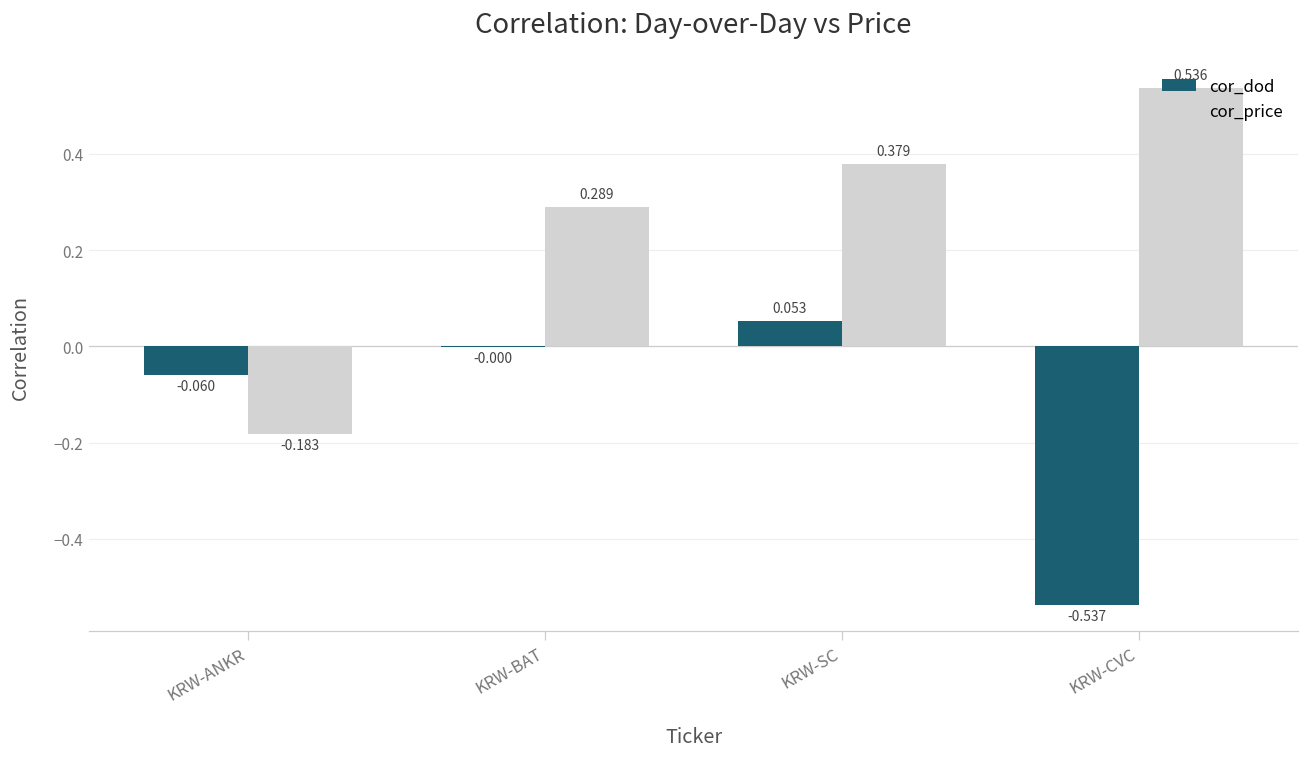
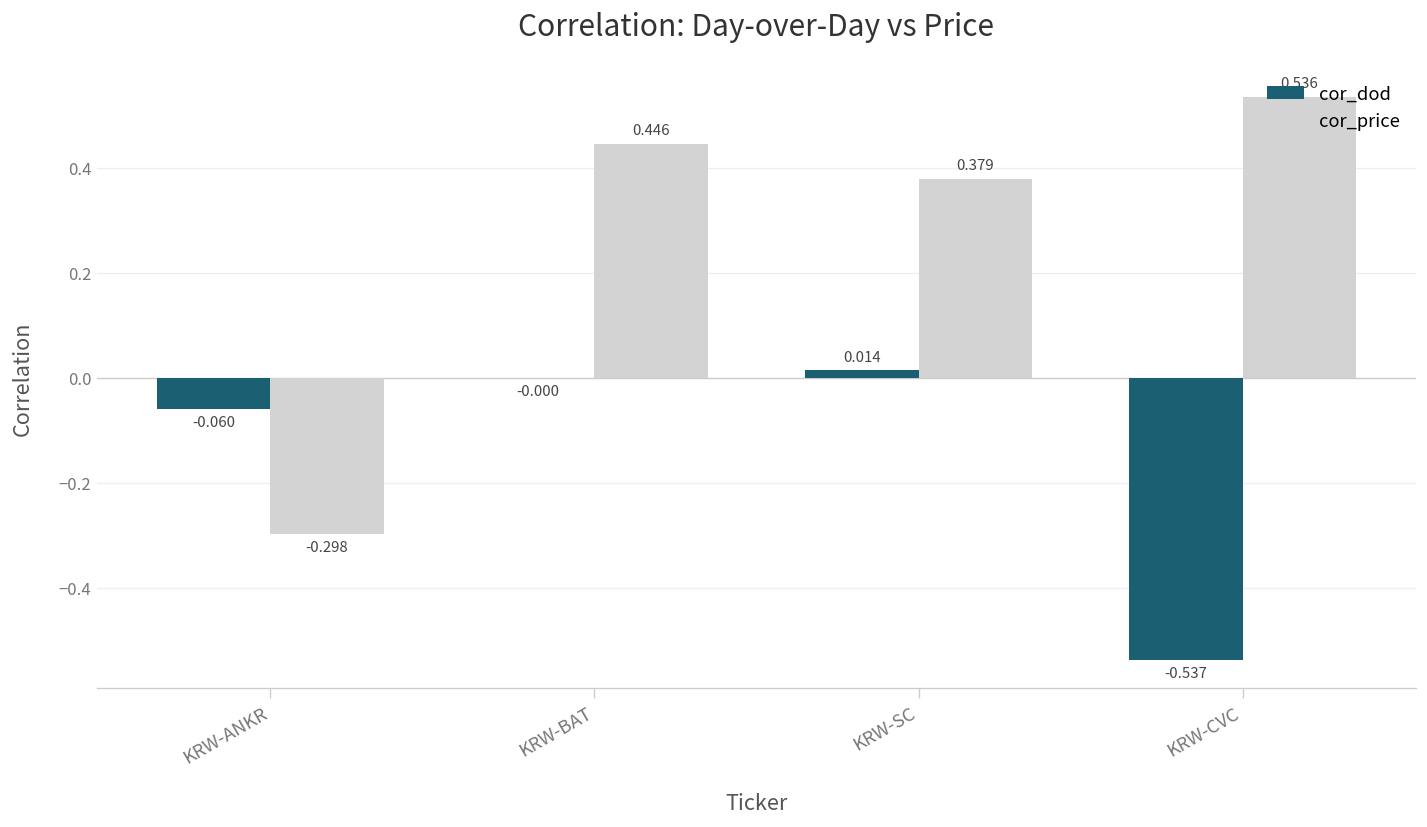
cor_price, KRW-ANKR: -0.183 -> -0.298
cor_price, KRW-BAT: 0.289 -> 0.446
cor_dod, KRW-SC: 0.053 -> 0.014
